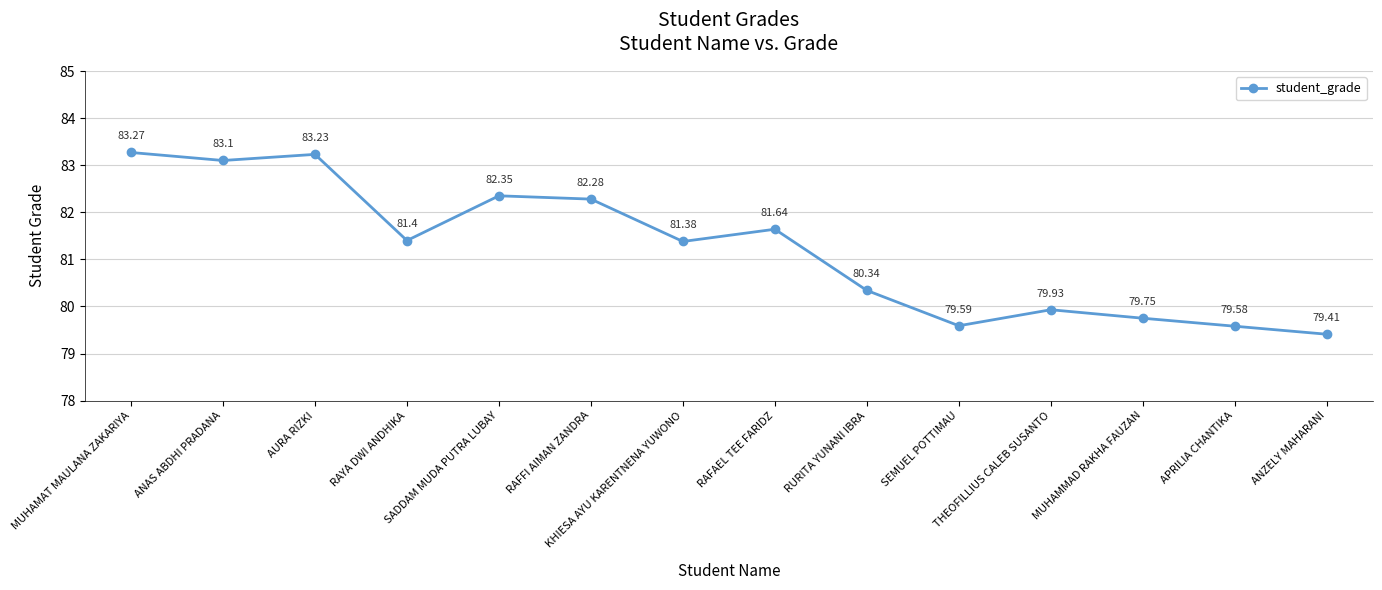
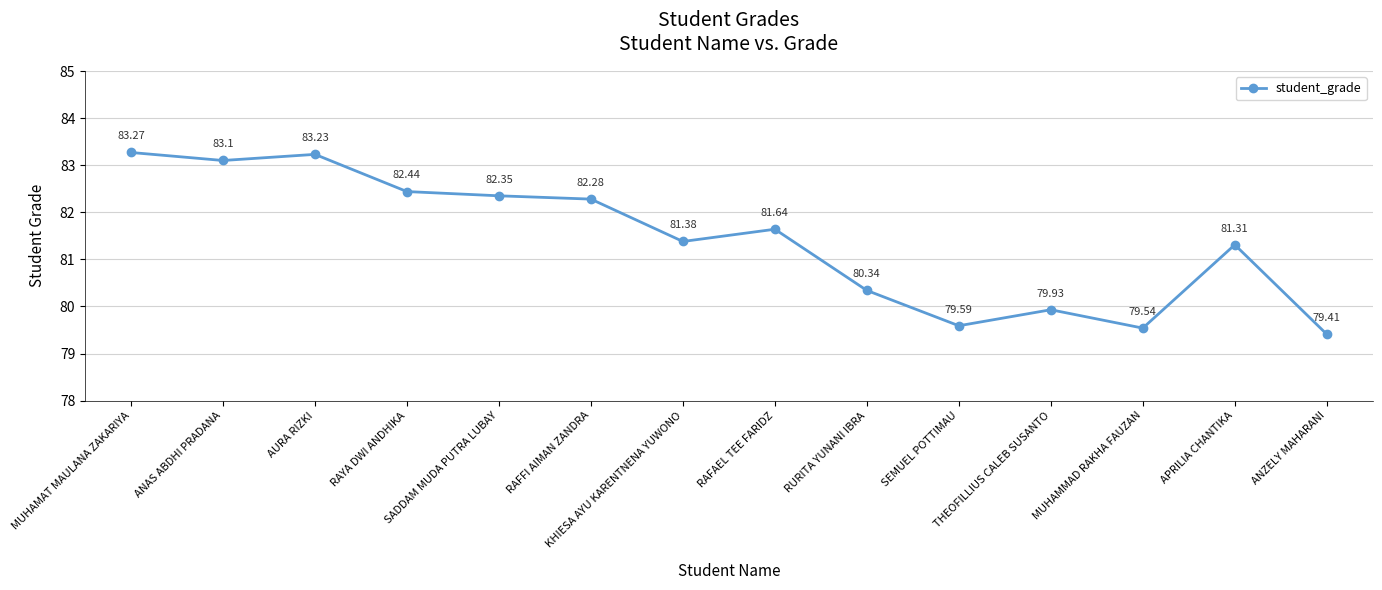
RAYA DWI ANDHIKA: 81.4 -> 82.44
MUHAMMAD RAKHA FAUZAN: 79.75 -> 79.54
APRILIA CHANTIKA: 79.58 -> 81.31
